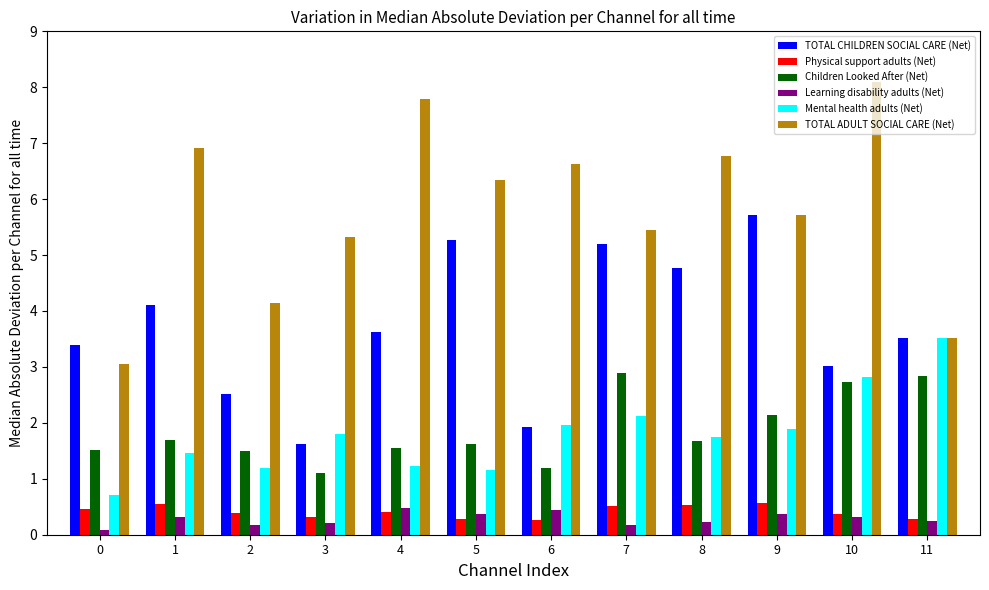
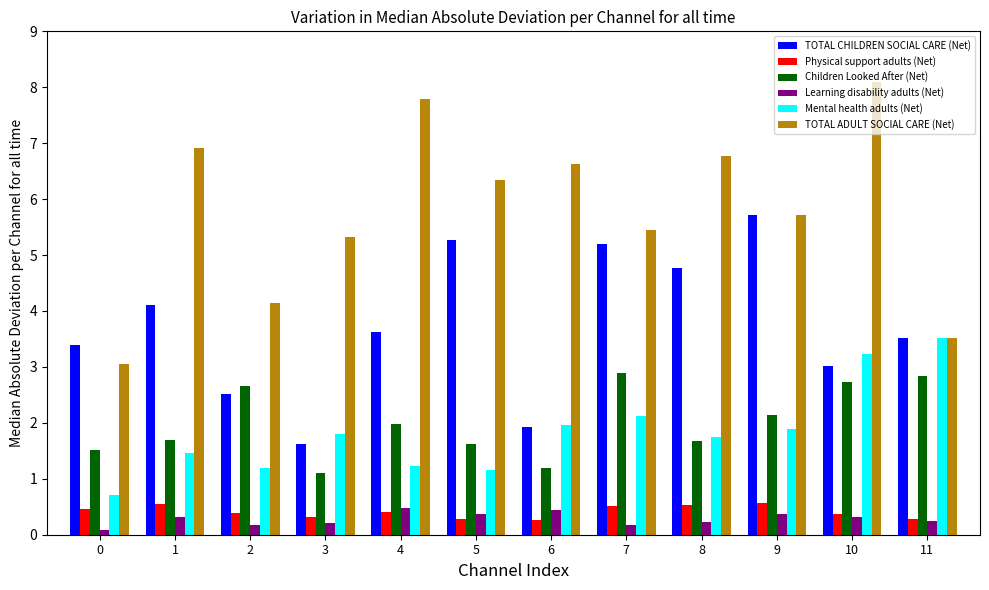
Children Looked After (Net), 2: 1.5 -> 2.7
Children Looked After (Net), 4: 1.6 -> 2.0
Mental health adults (Net), 10: 2.8 -> 3.2
